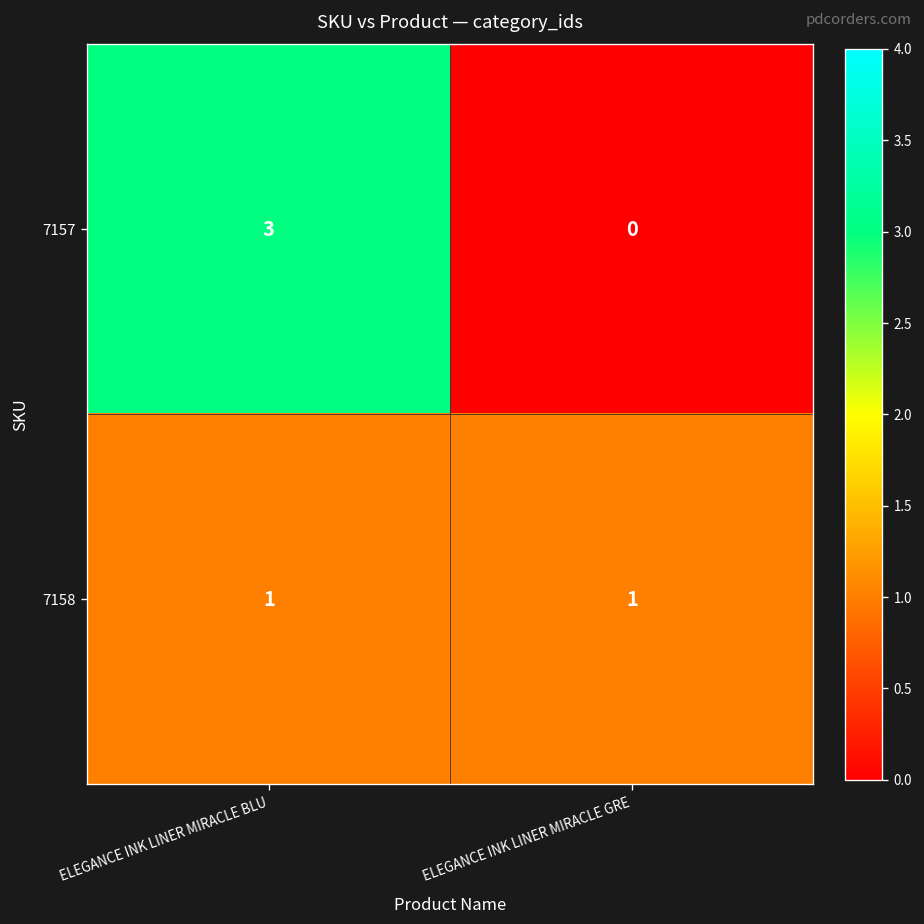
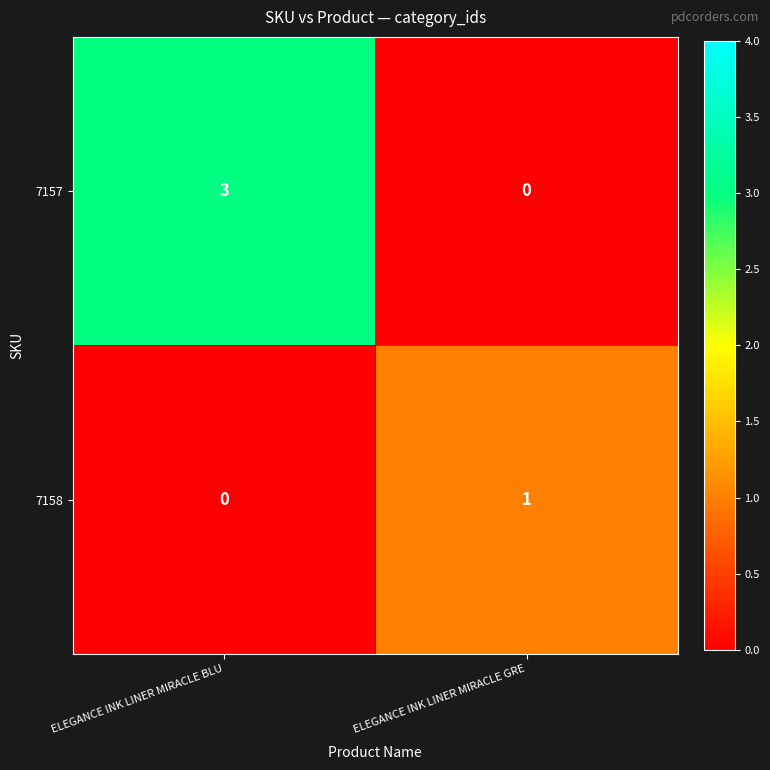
7158, ELEGANCE INK LINER MIRACLE BLU: 1 -> 0
